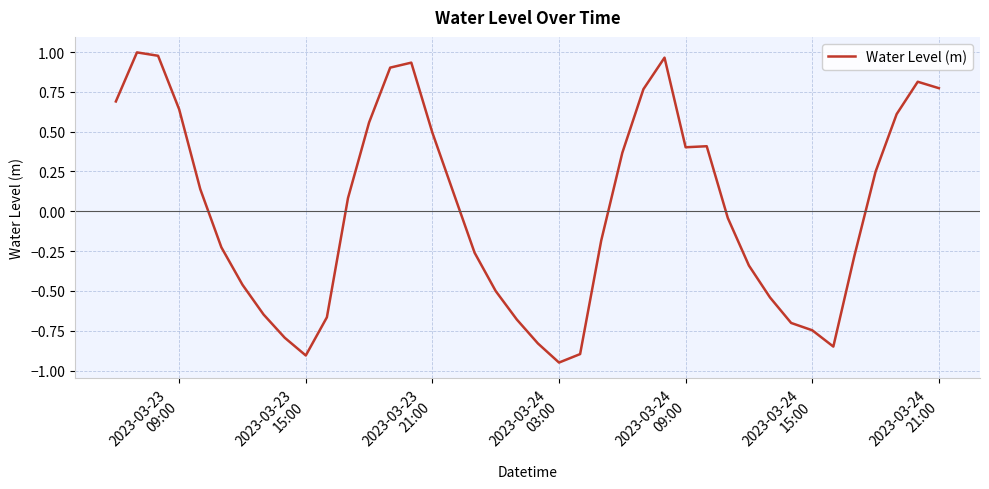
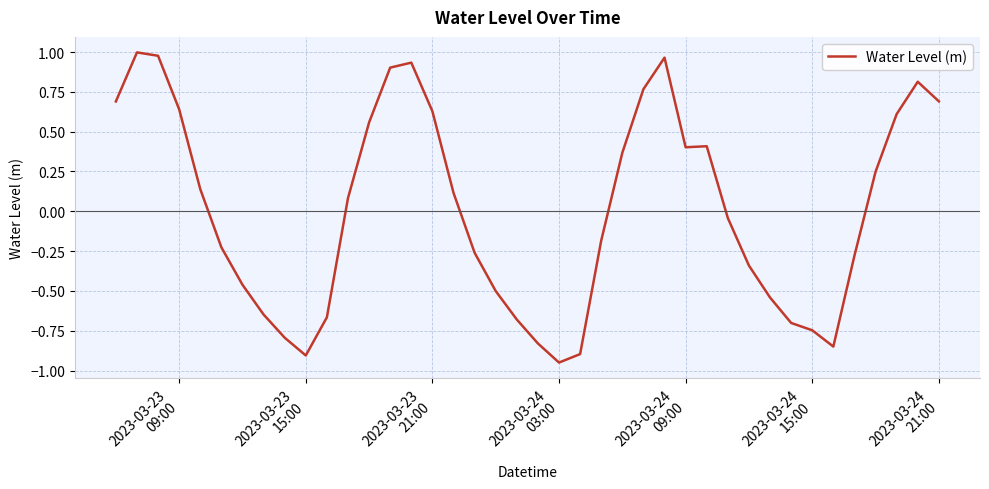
2023-03-23 21:00: 0.49 -> 0.63
2023-03-24 21:00: 0.77 -> 0.69
